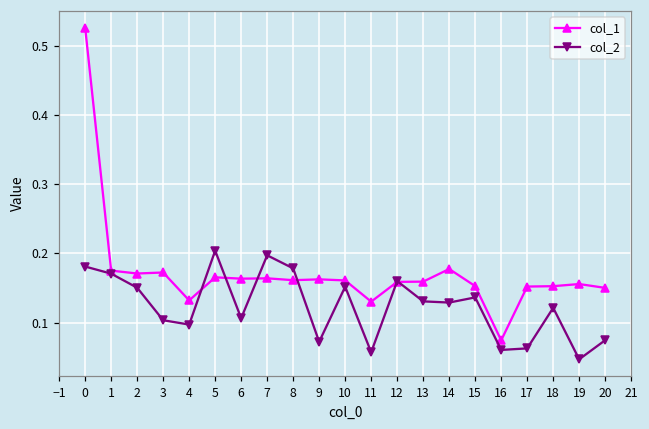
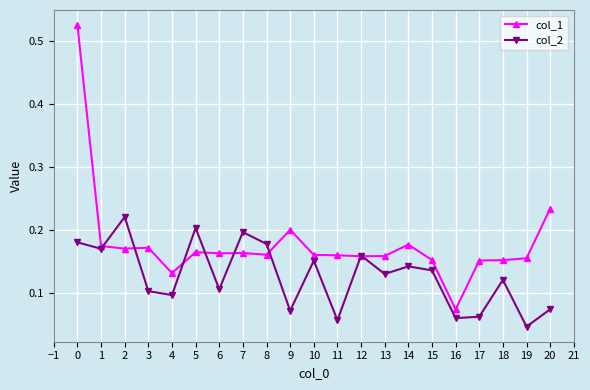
col_2, 2: 0.15 -> 0.22
col_1, 9: 0.16 -> 0.20
col_1, 11: 0.13 -> 0.16
col_2, 14: 0.13 -> 0.14
col_1, 20: 0.15 -> 0.23
